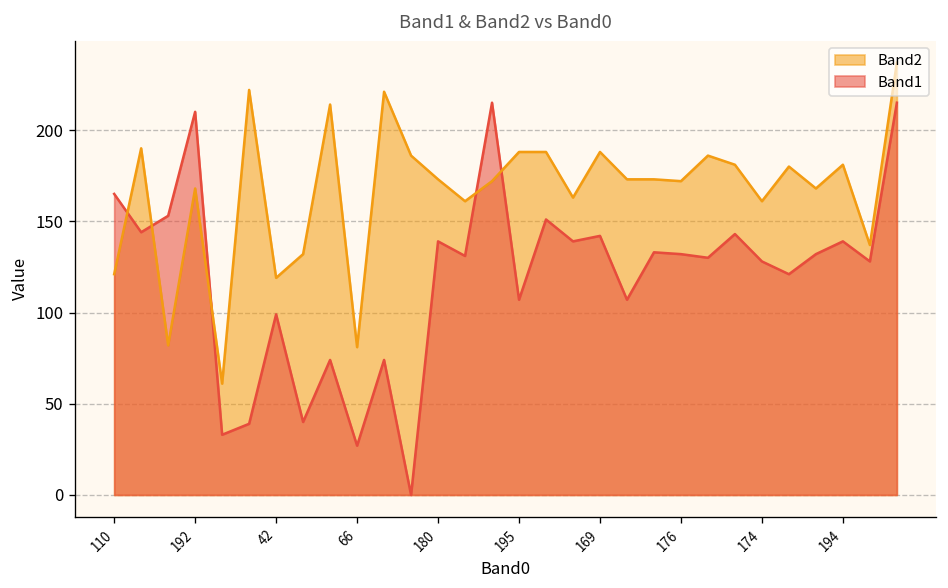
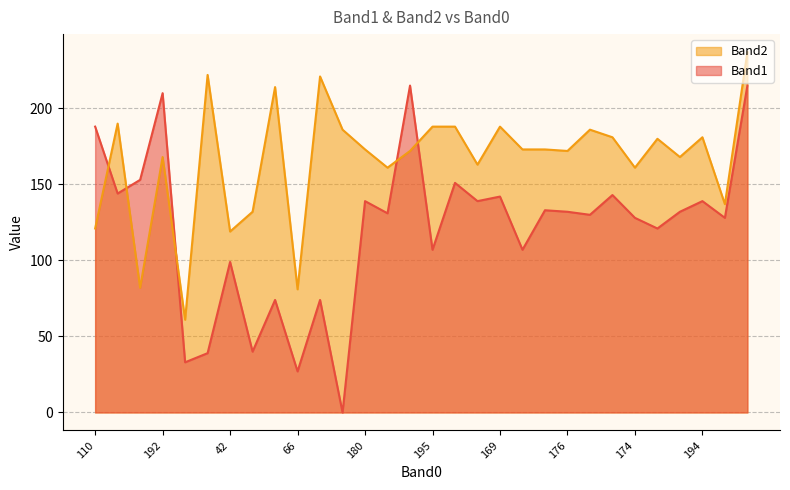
Band1, 110: 165 -> 188
